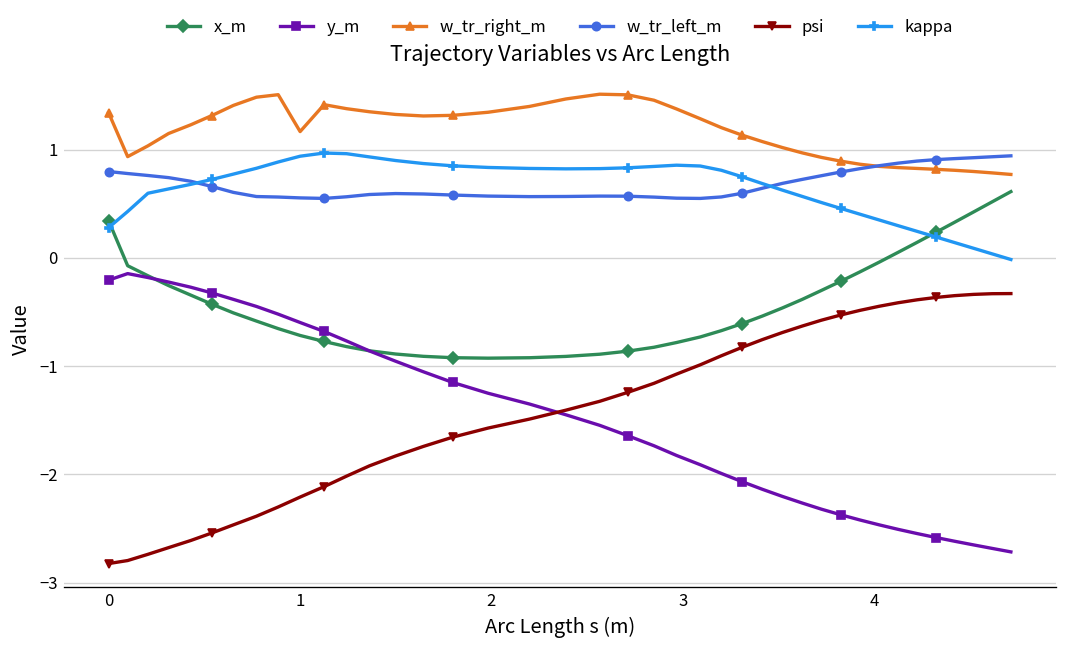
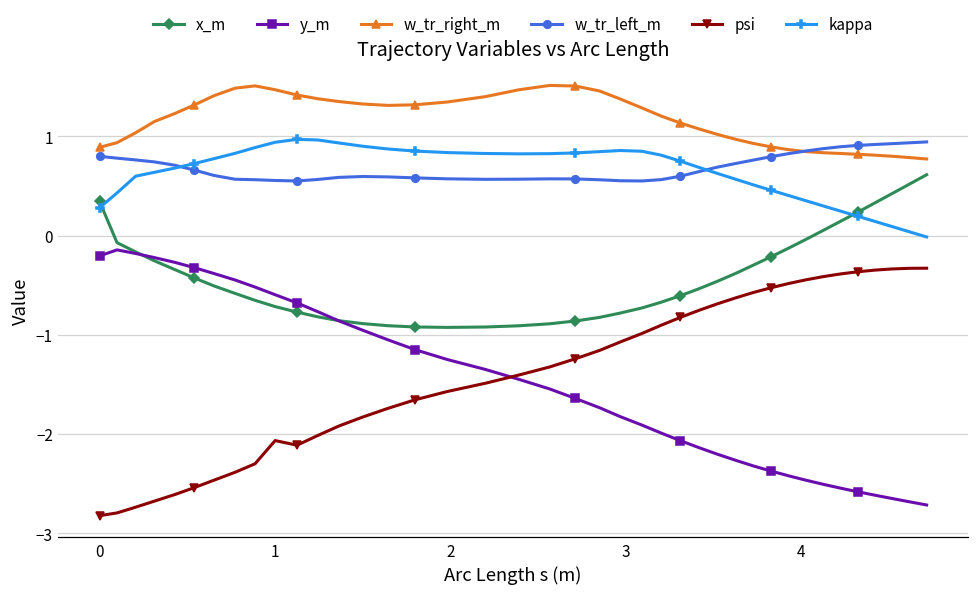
w_tr_right_m, 0: 1.3 -> 0.9
w_tr_right_m, 1: 1.2 -> 1.5
psi, 1: -2.2 -> -2.1
